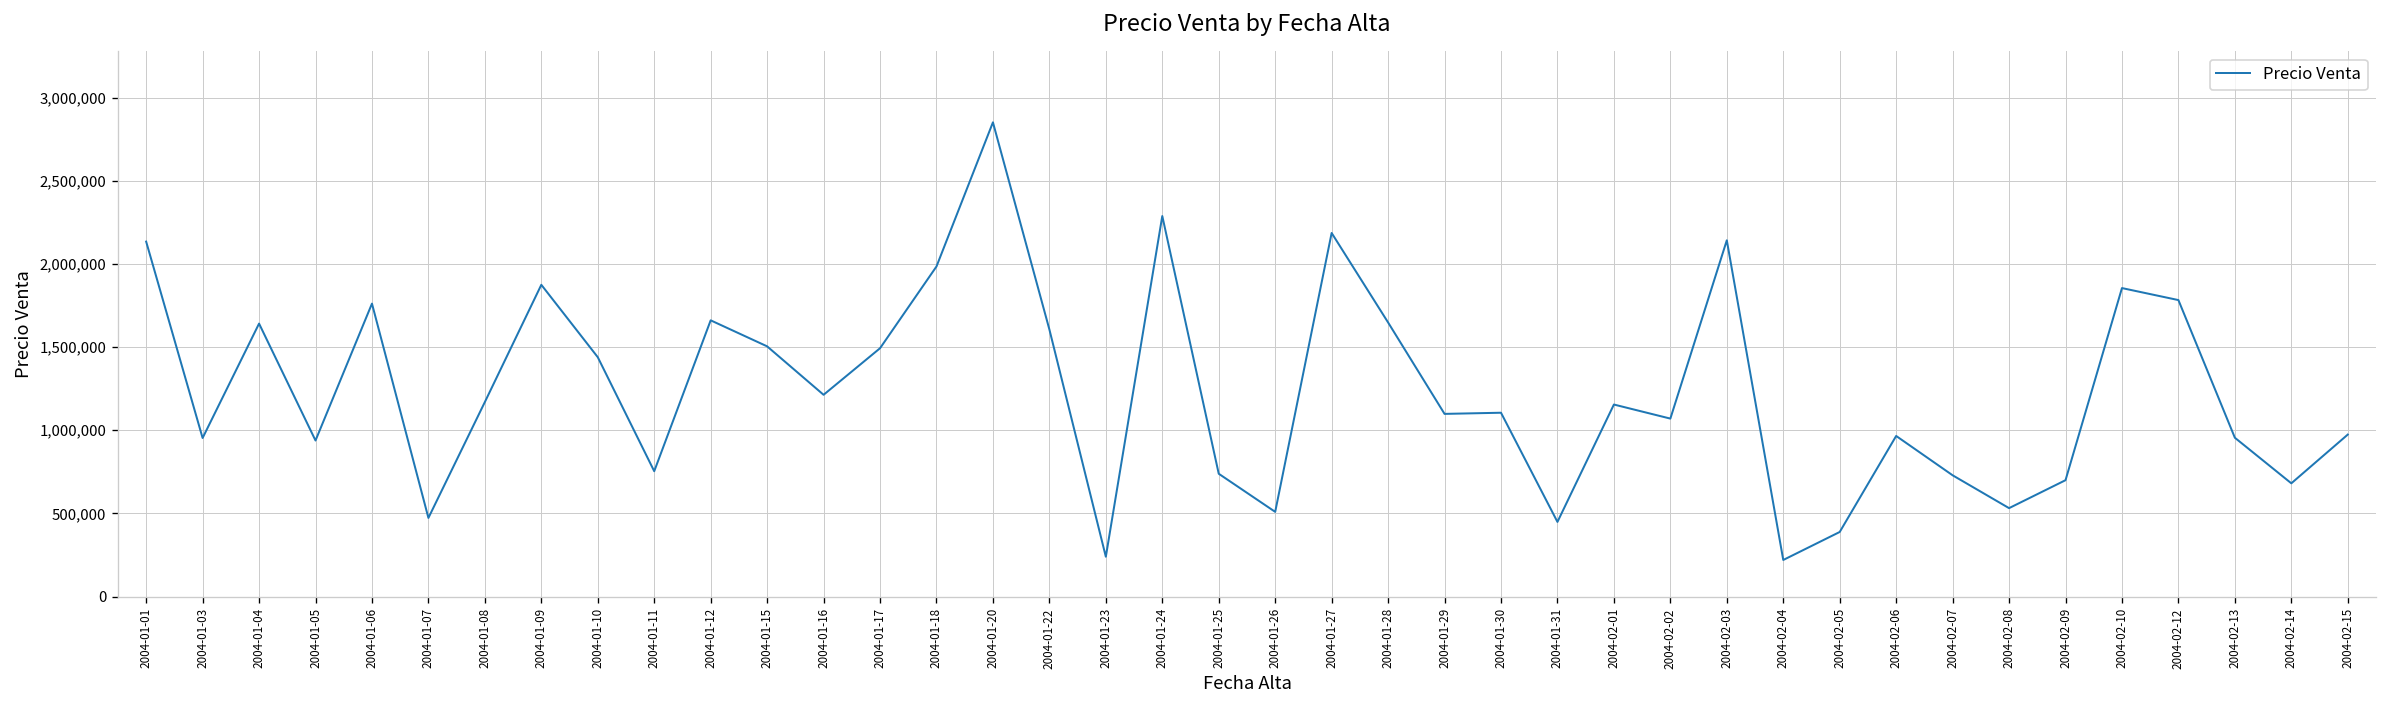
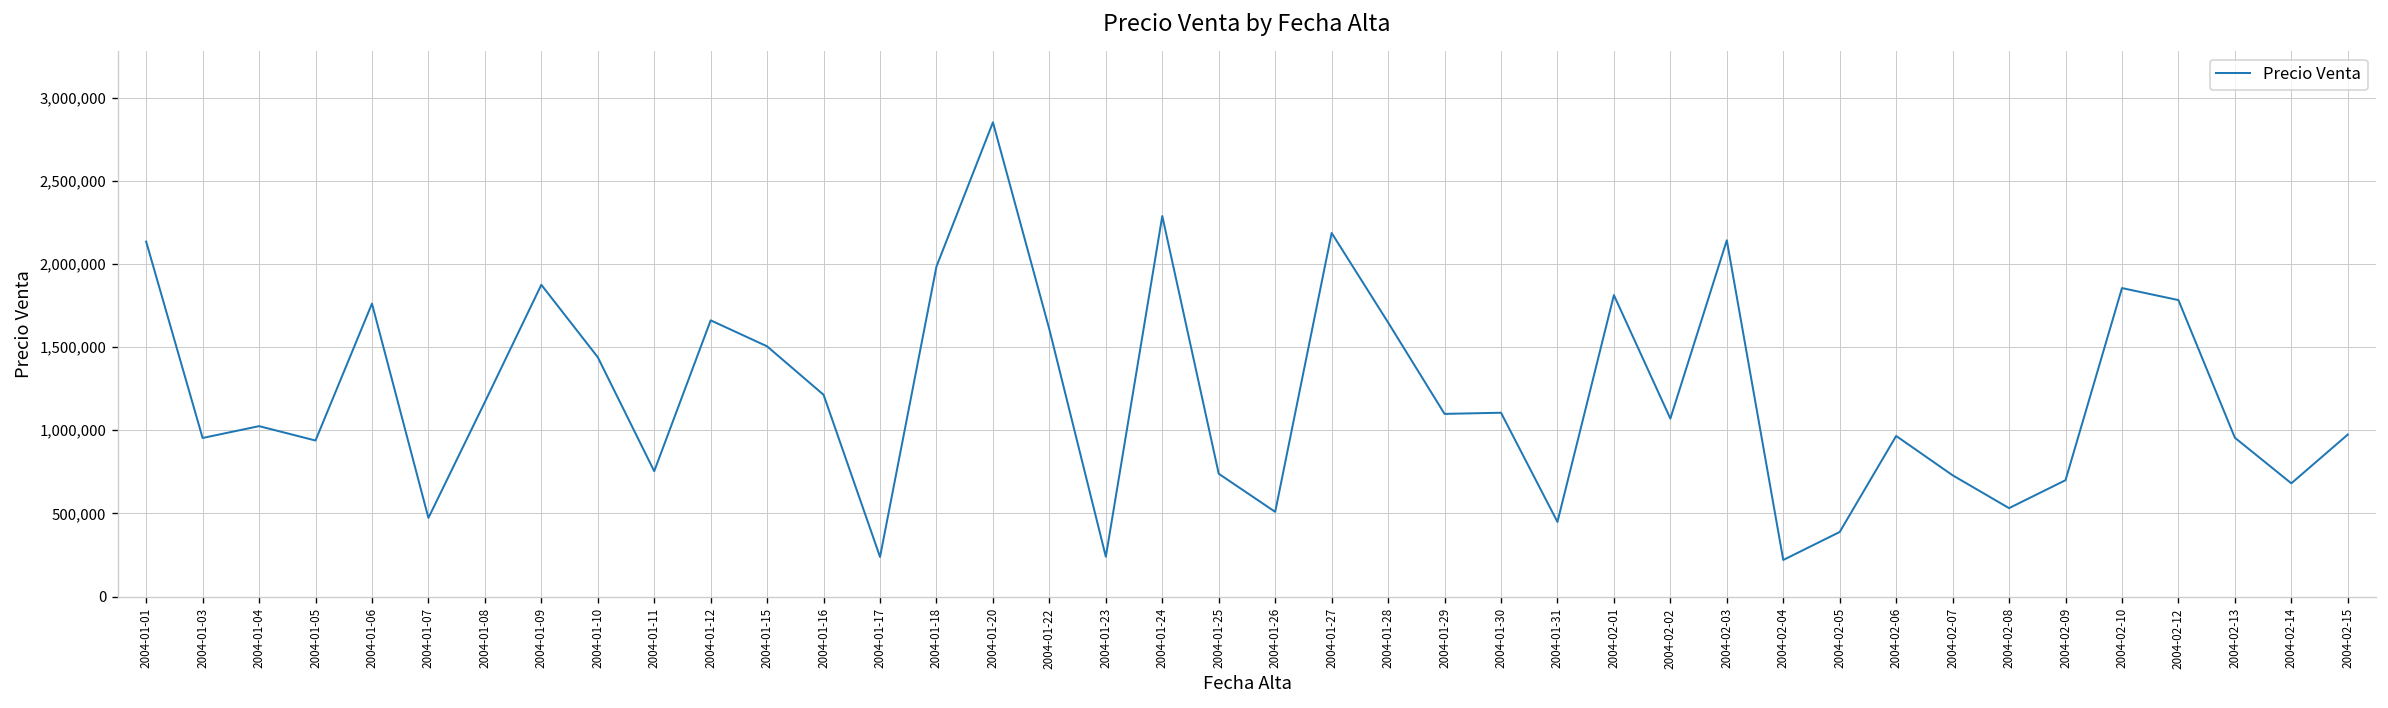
2004-01-04: 1,640,000 -> 1,020,000
2004-01-17: 1,490,000 -> 240,000
2004-02-01: 1,150,000 -> 1,810,000
